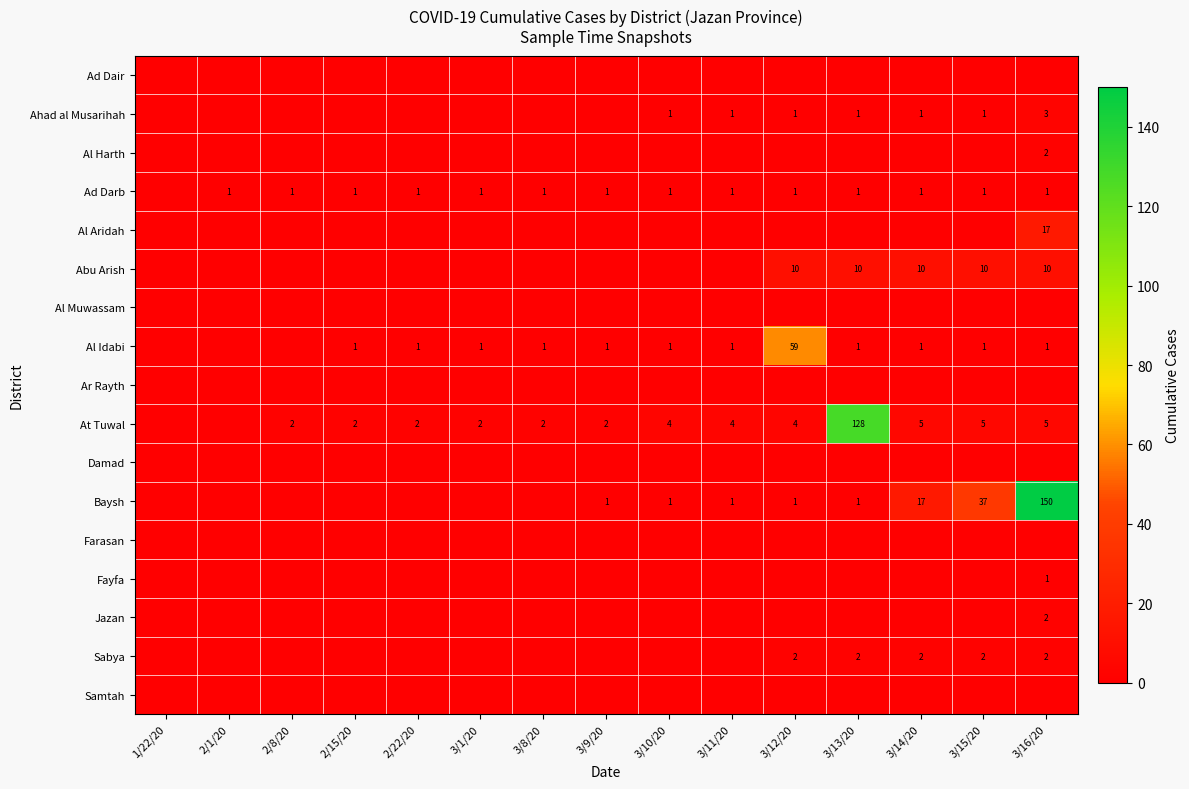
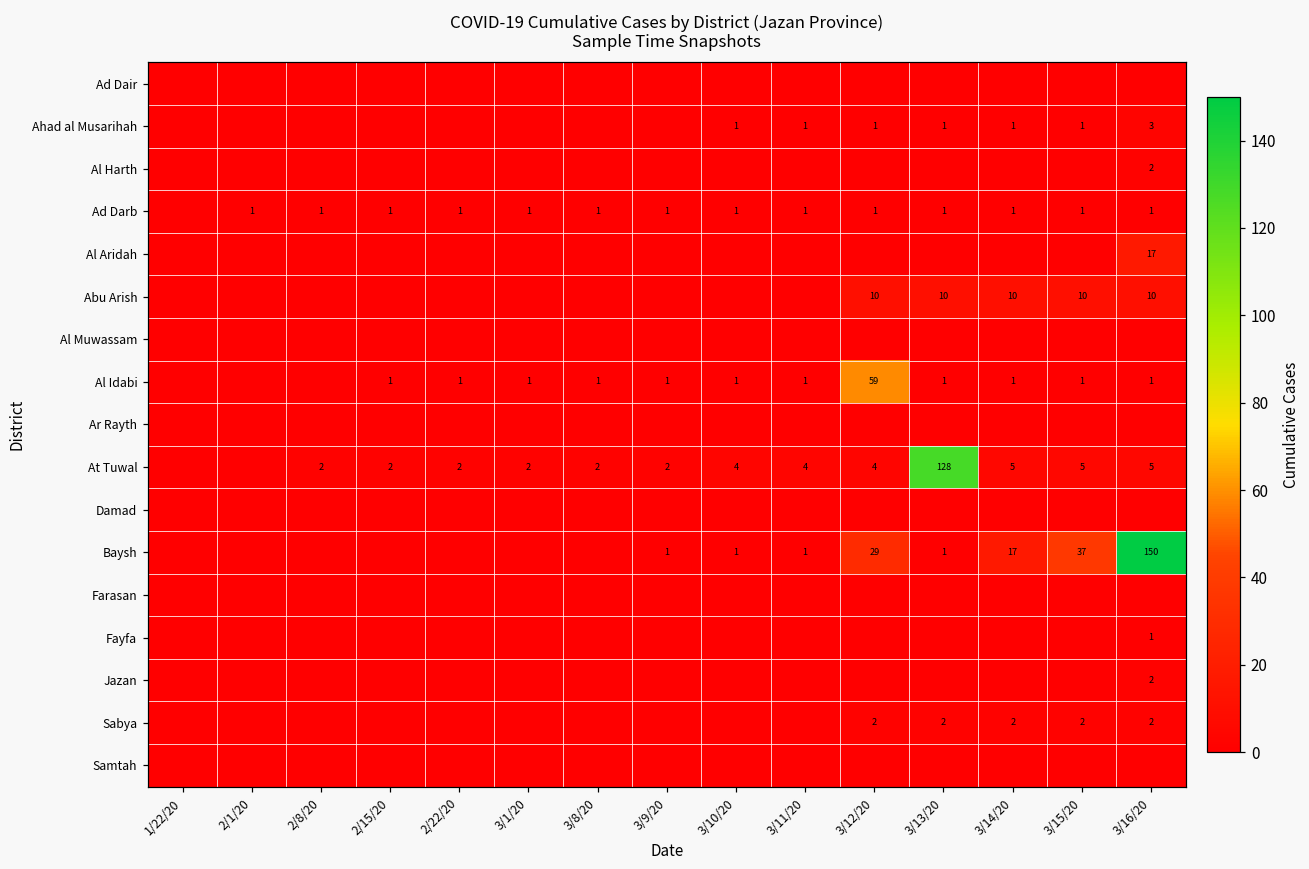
Baysh, 3/12/20: 1 -> 29
